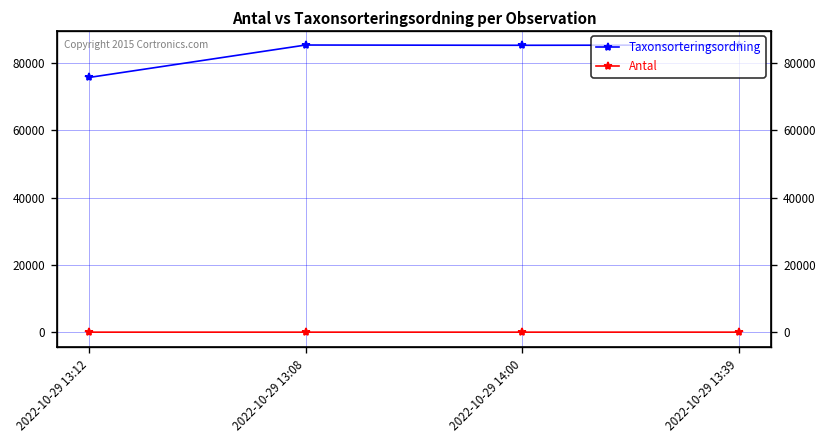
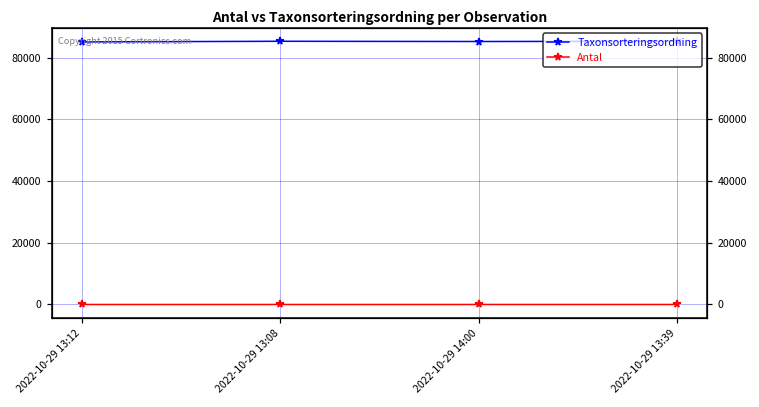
Taxonsorteringsordning, 2022-10-29 13:12: 76000 -> 85000
